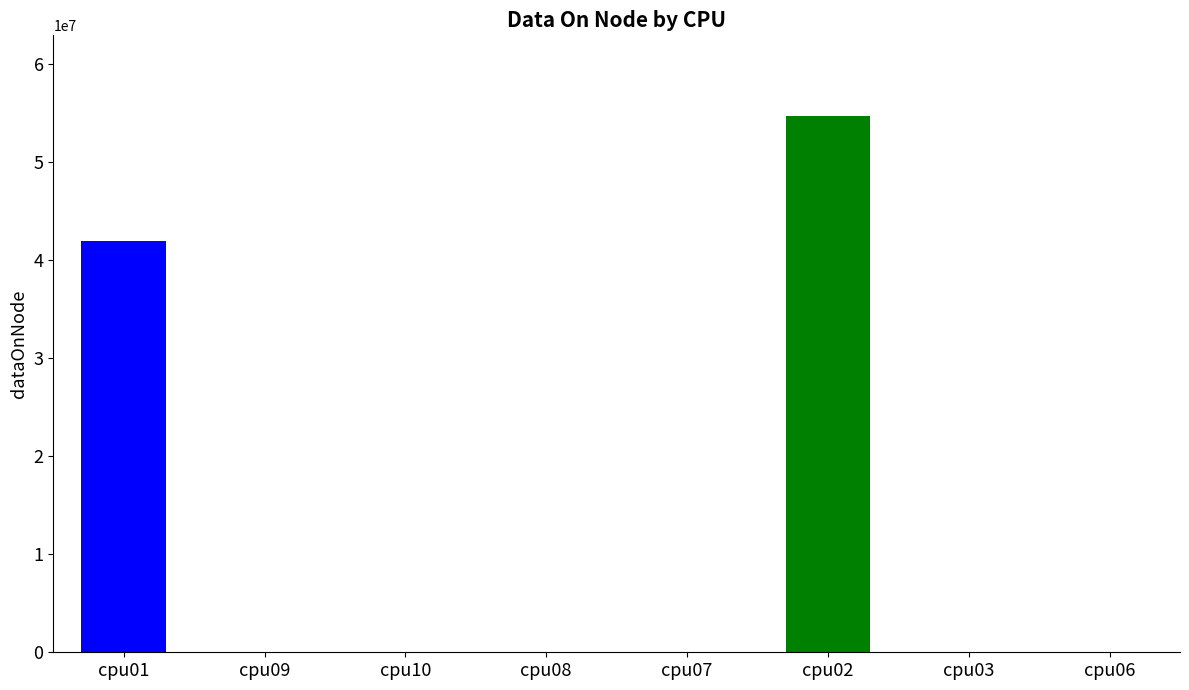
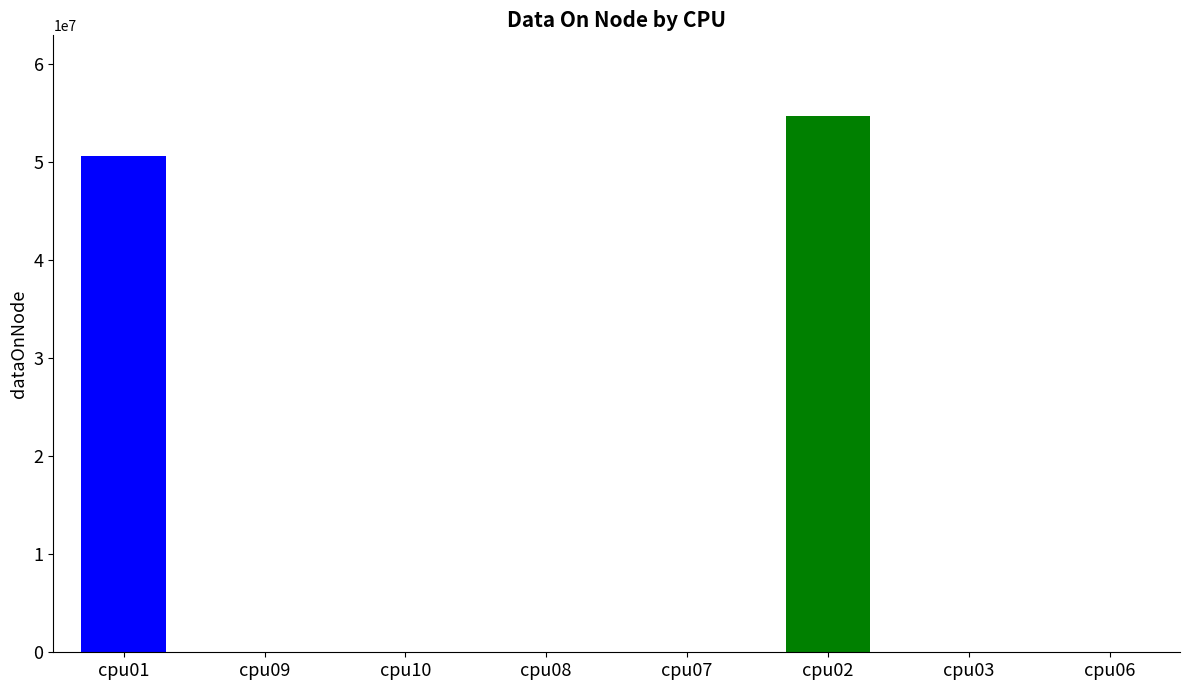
cpu01: 42000000 -> 51000000
